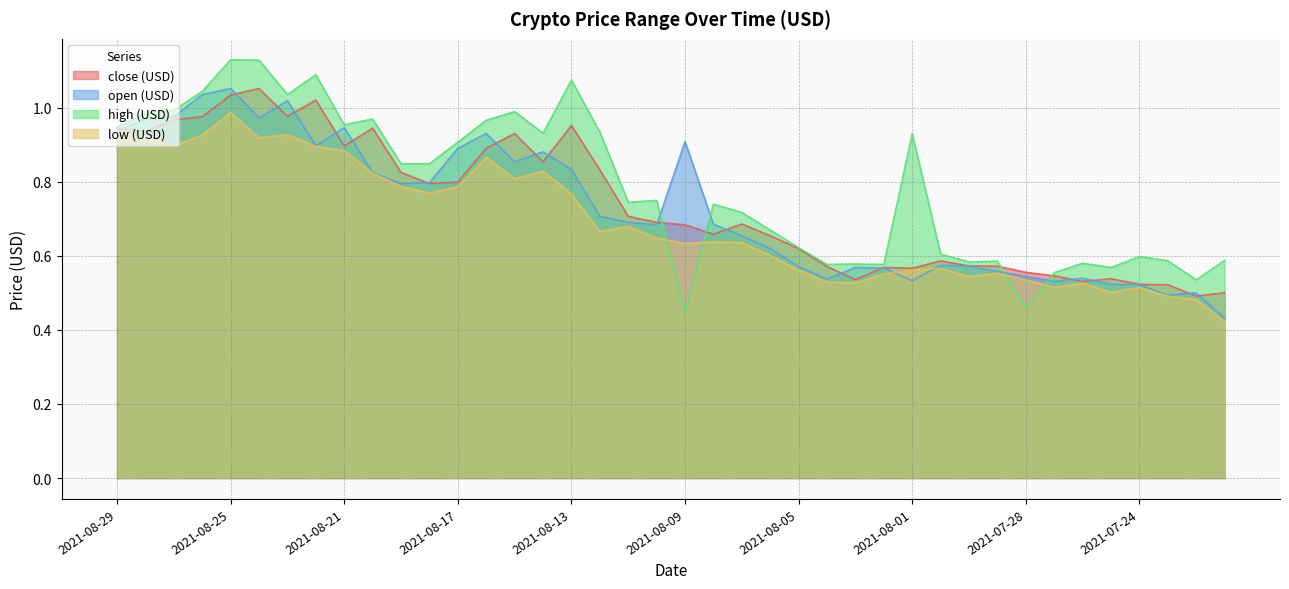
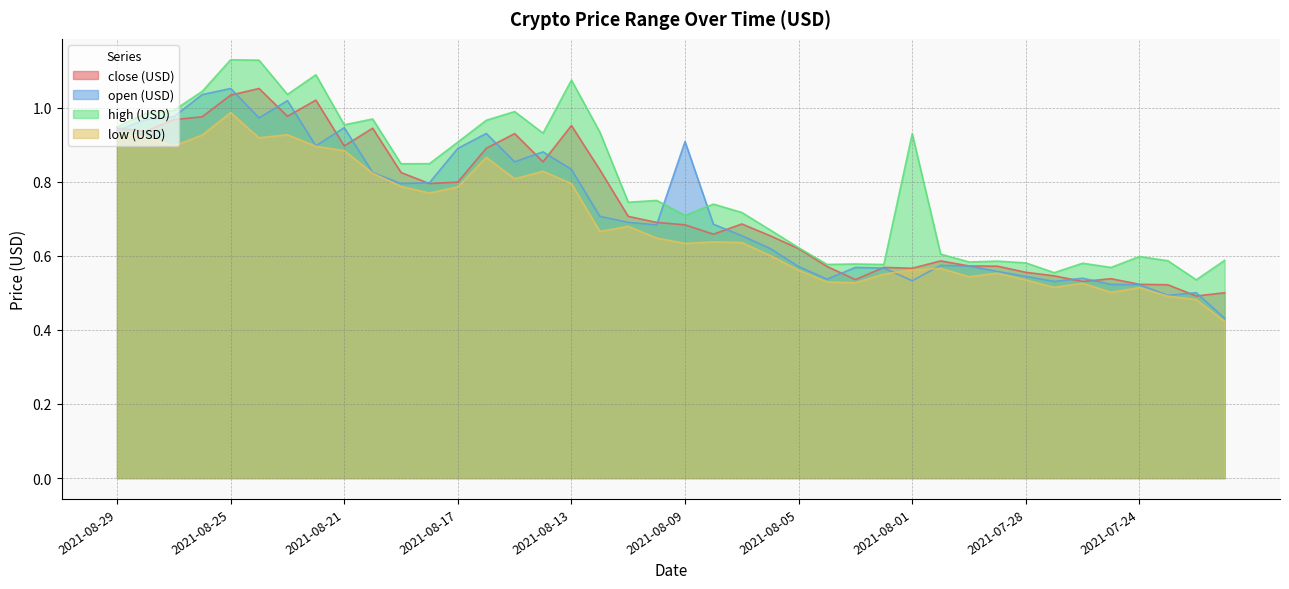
low (USD), 2021-08-13: 0.77 -> 0.80
high (USD), 2021-08-09: 0.45 -> 0.71
high (USD), 2021-07-28: 0.46 -> 0.58
